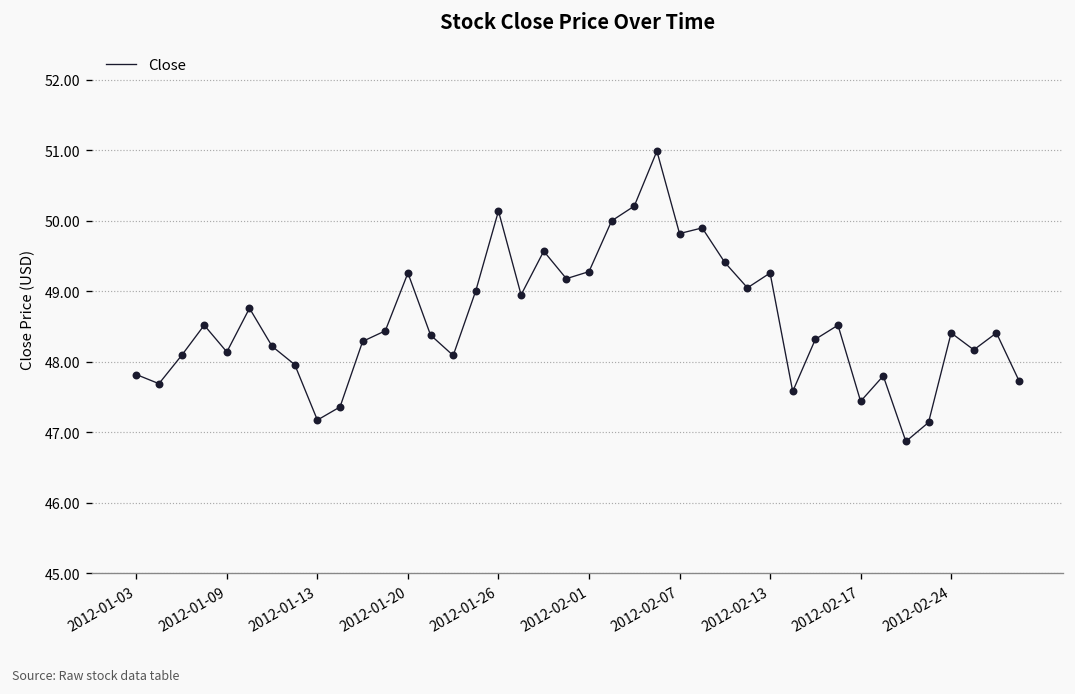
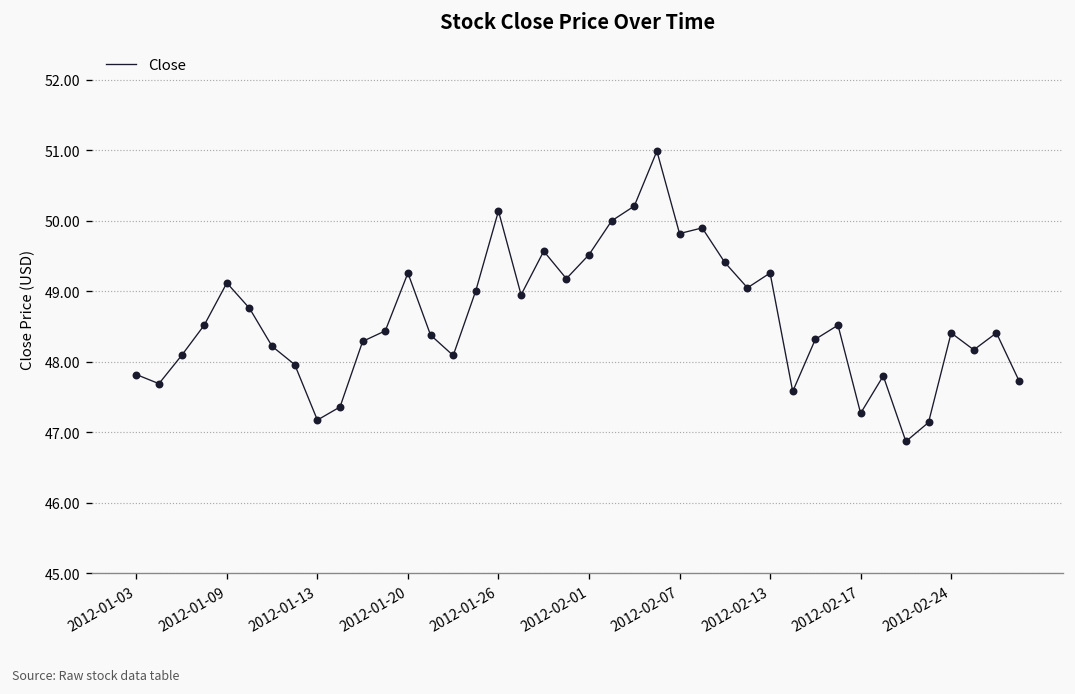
2012-01-09: 48.1 -> 49.1
2012-02-01: 49.3 -> 49.5
2012-02-17: 47.4 -> 47.3
